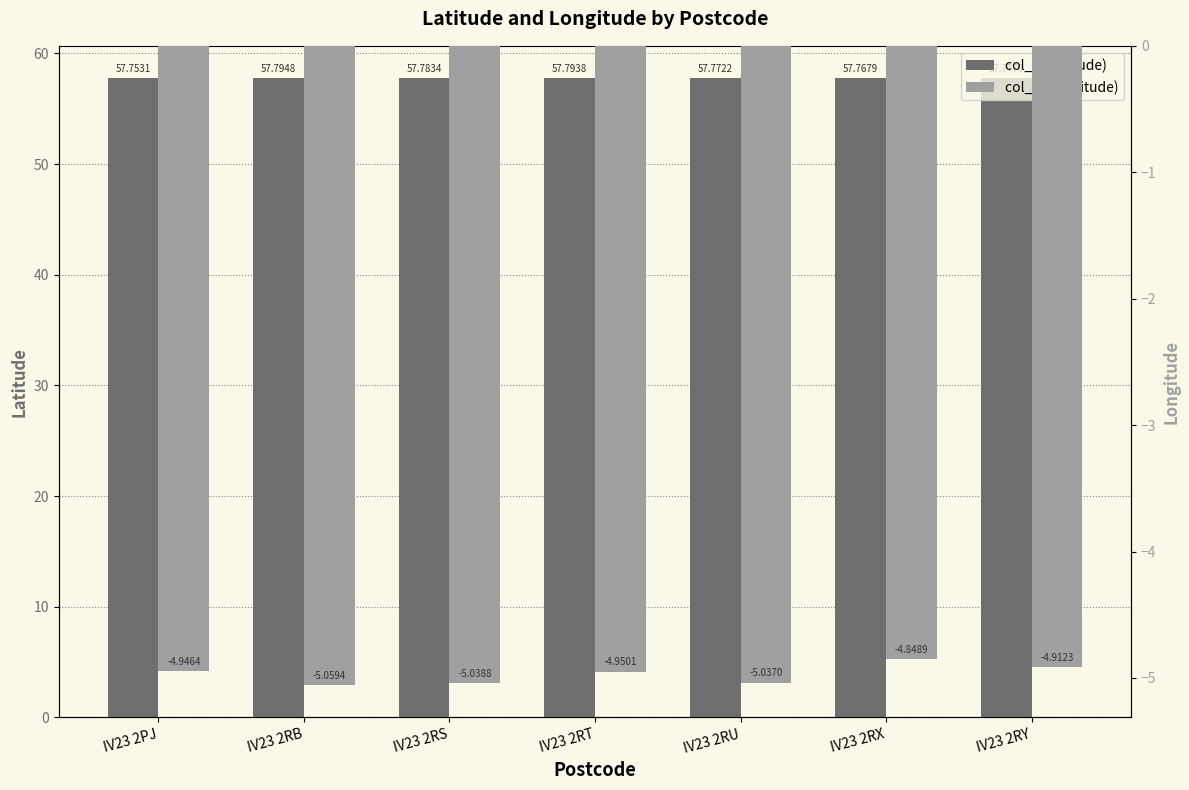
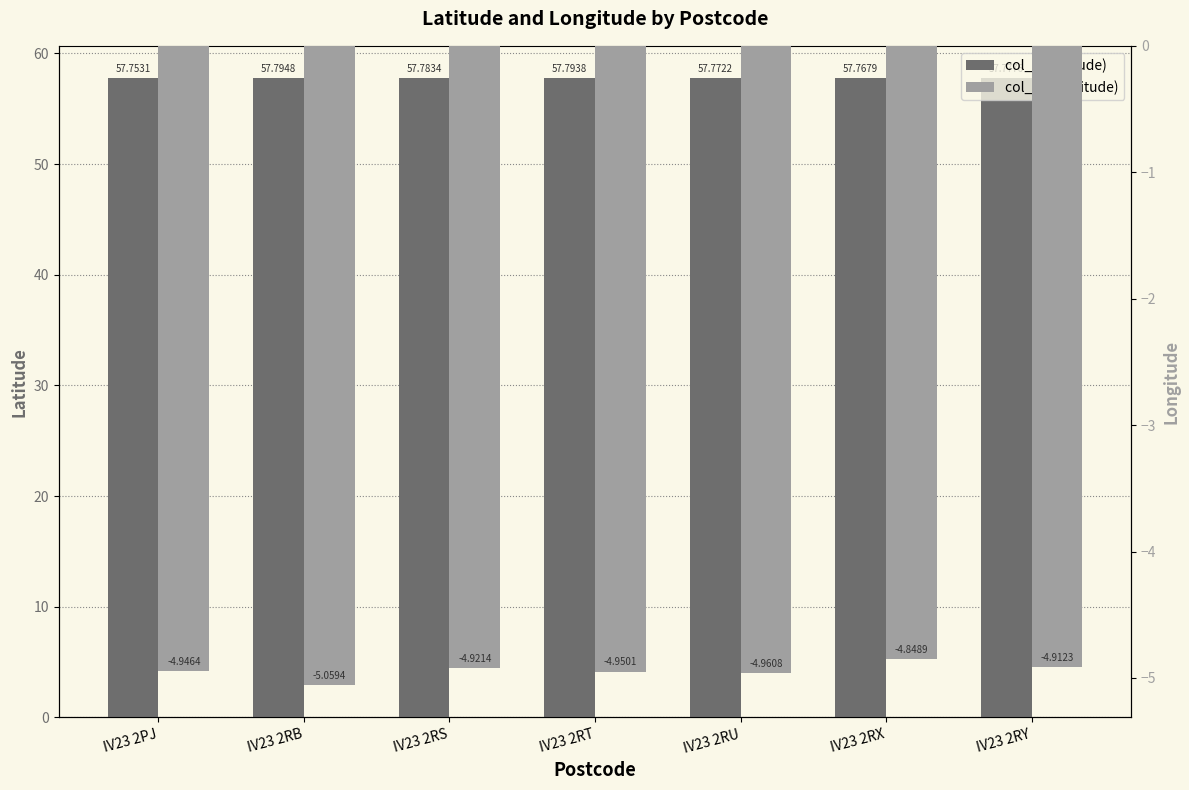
col_2 (Longitude), IV23 2RS: -5.0388 -> -4.9214
col_2 (Longitude), IV23 2RU: -5.0370 -> -4.9608
